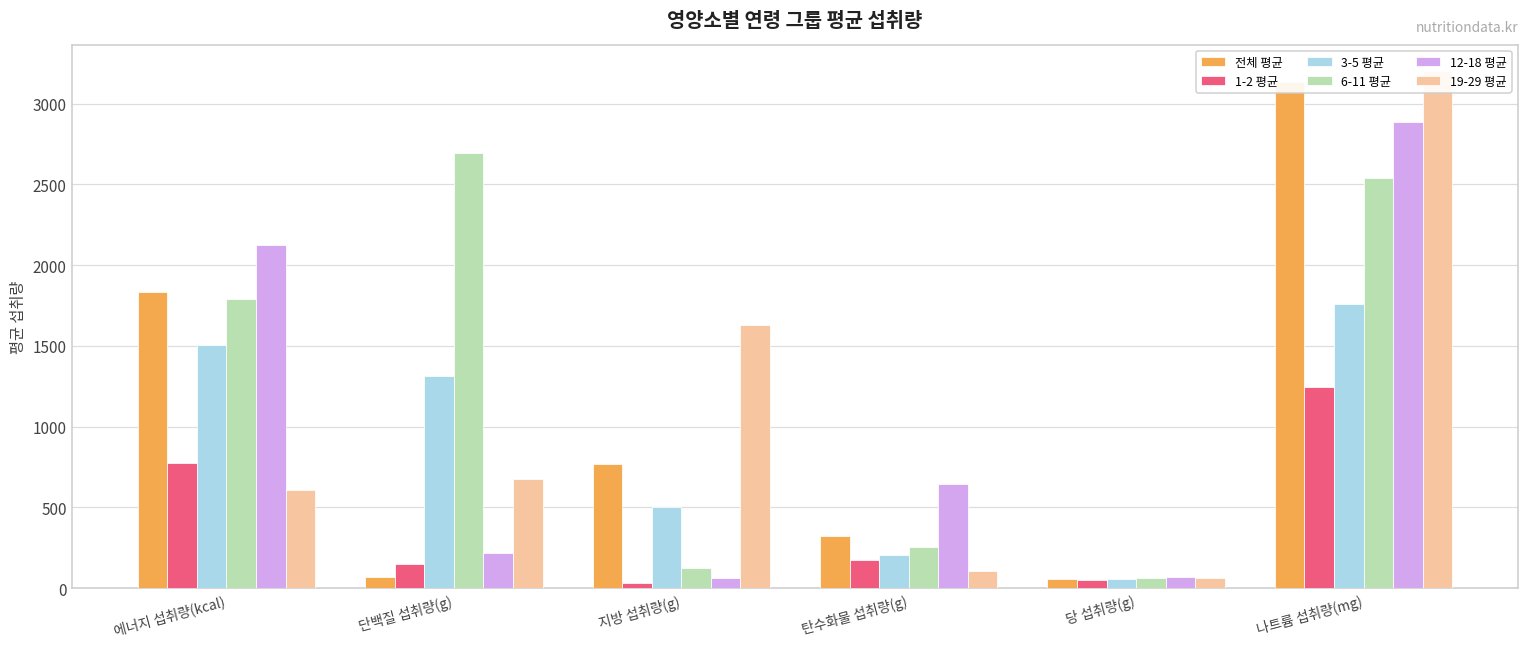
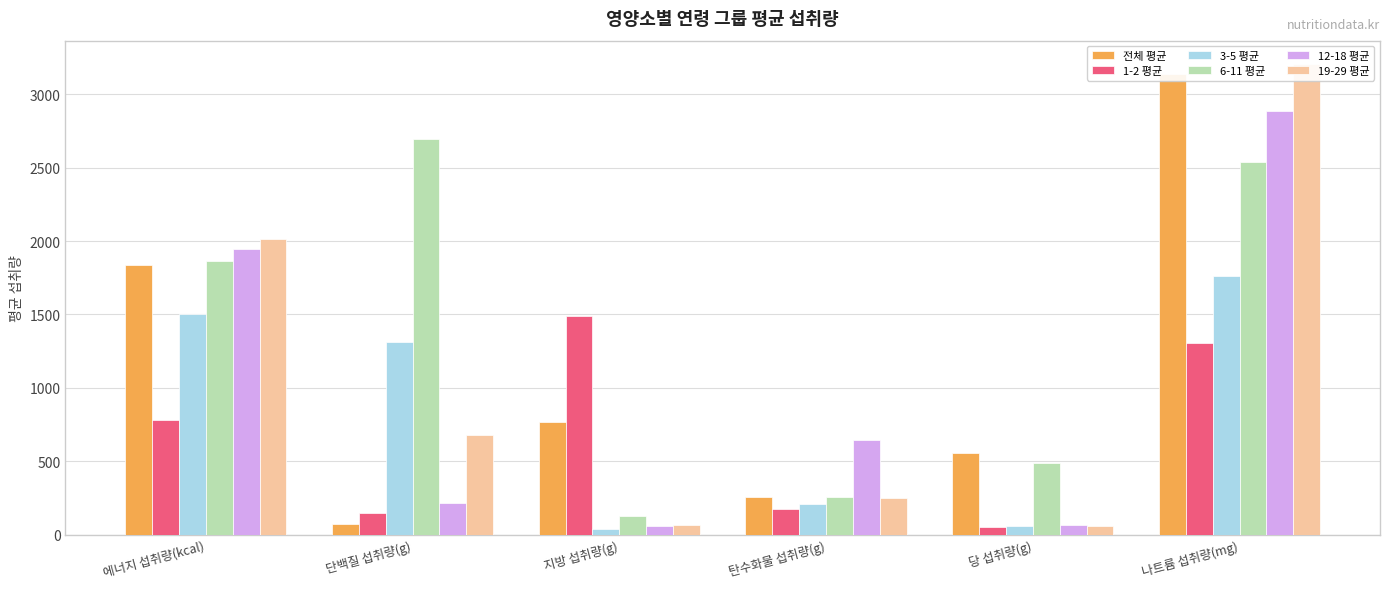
6-11 평균, 에너지 섭취량(kcal): 1790 -> 1860
12-18 평균, 에너지 섭취량(kcal): 2120 -> 1940
19-29 평균, 에너지 섭취량(kcal): 610 -> 2010
1-2 평균, 지방 섭취량(g): 30 -> 1490
3-5 평균, 지방 섭취량(g): 500 -> 40
19-29 평균, 지방 섭취량(g): 1630 -> 70
전체 평균, 탄수화물 섭취량(g): 320 -> 260
19-29 평균, 탄수화물 섭취량(g): 100 -> 250
전체 평균, 당 섭취량(g): 60 -> 550
6-11 평균, 당 섭취량(g): 70 -> 490
1-2 평균, 나트륨 섭취량(mg): 1250 -> 1310
